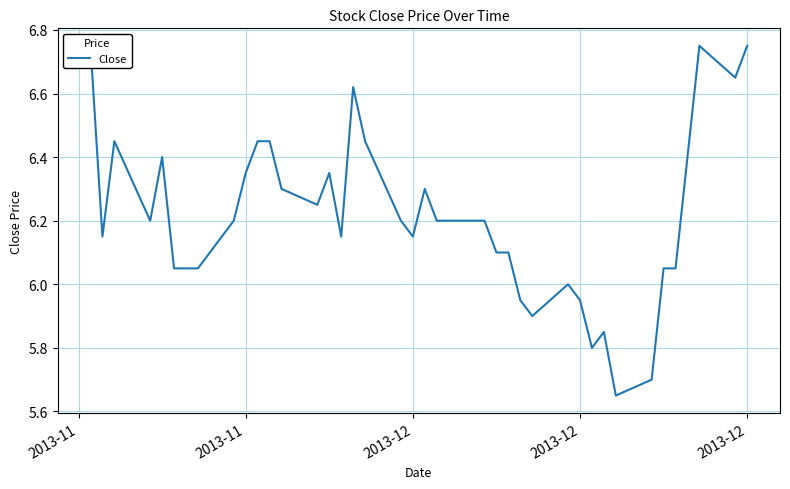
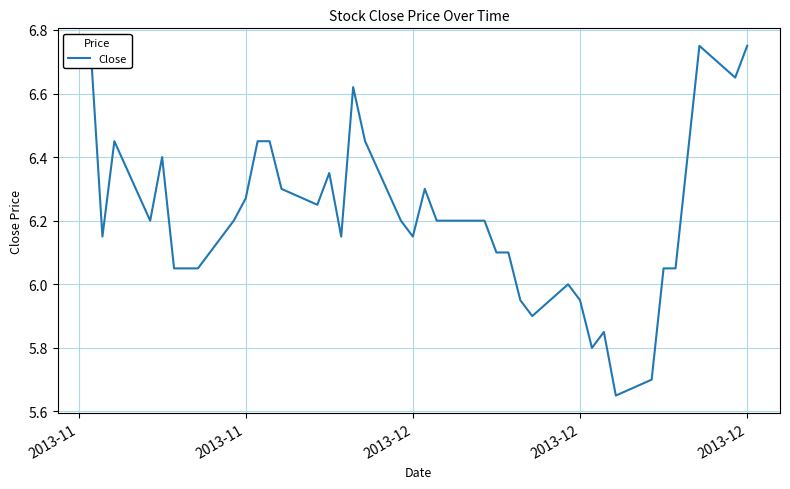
2013-11: 6.35 -> 6.27
